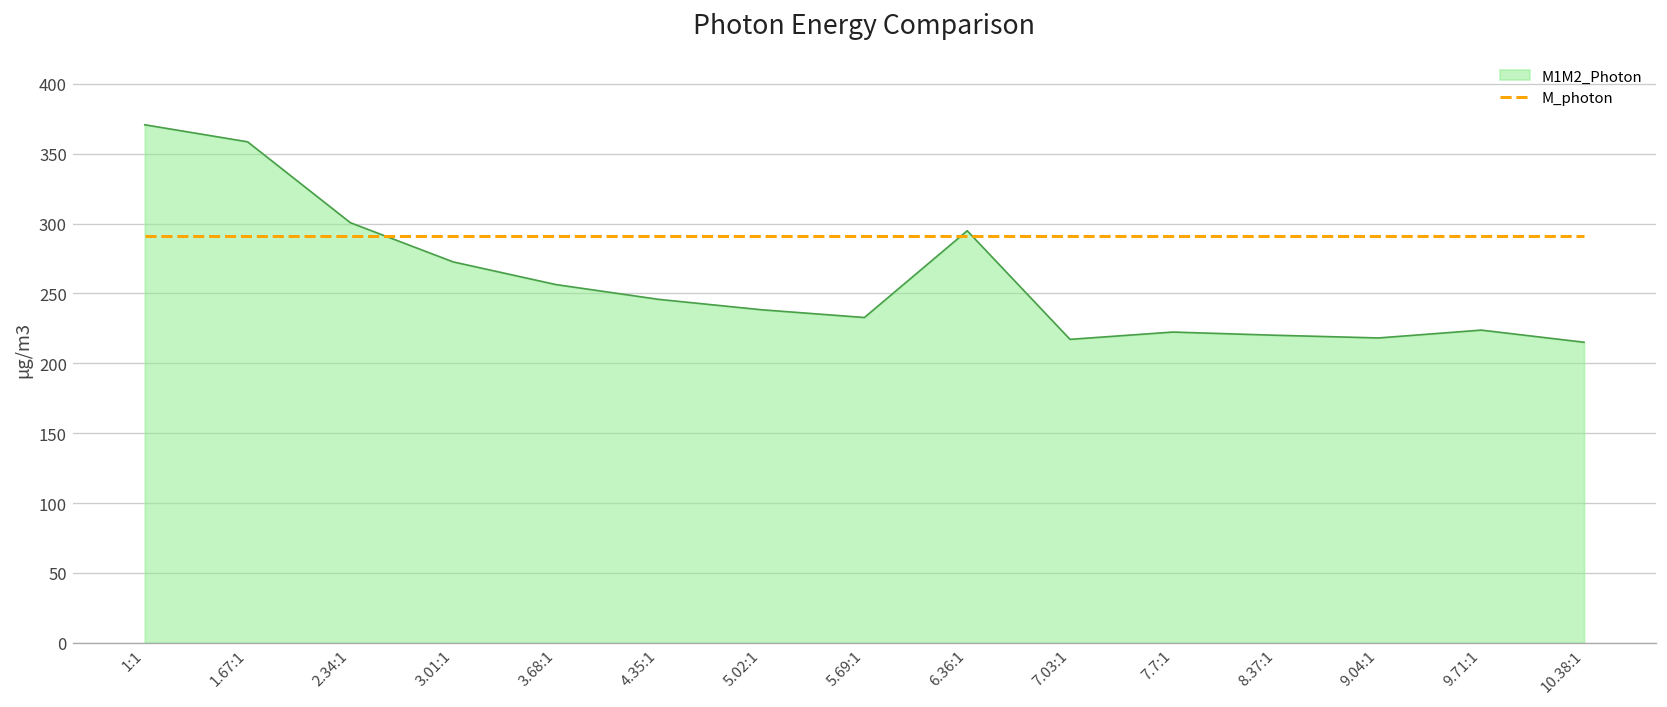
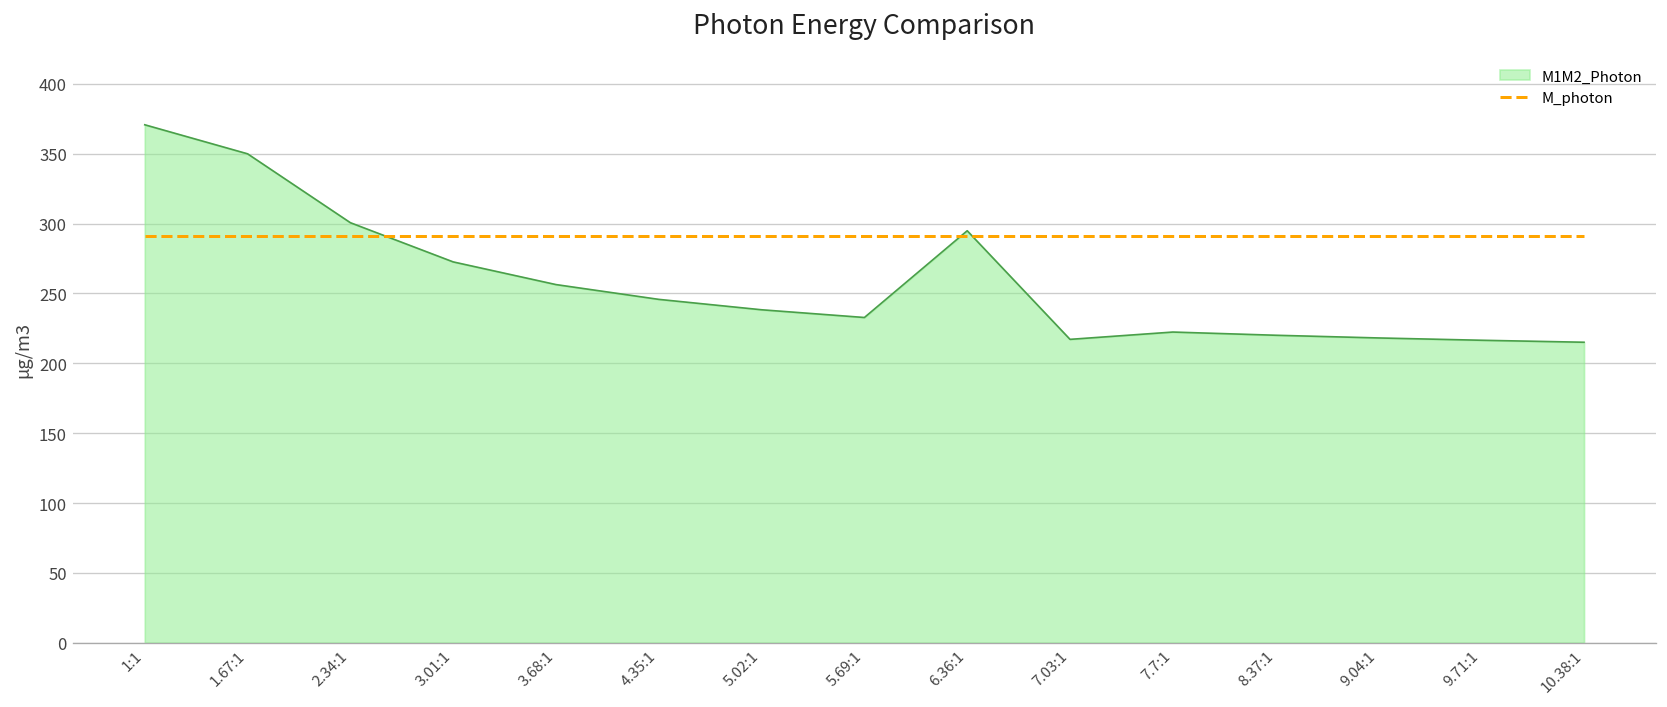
M1M2_Photon, 1.67:1: 359 -> 350
M1M2_Photon, 9.71:1: 224 -> 216
